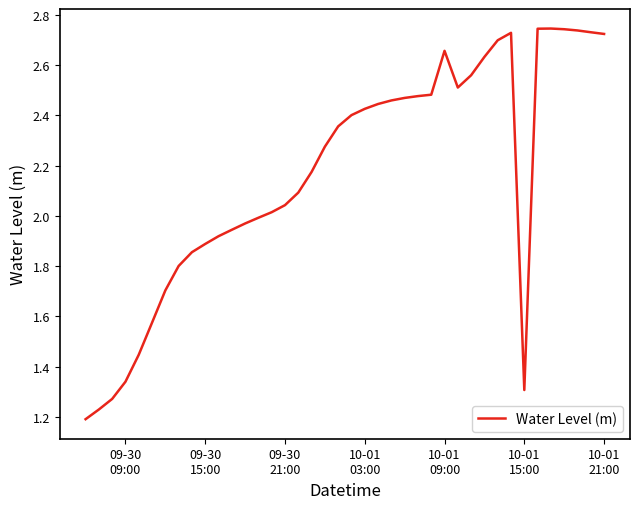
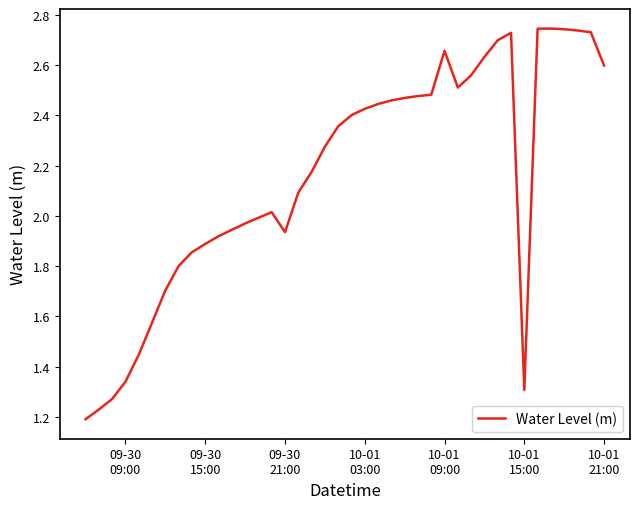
09-30 21:00: 2.04 -> 1.94
10-01 21:00: 2.72 -> 2.60
